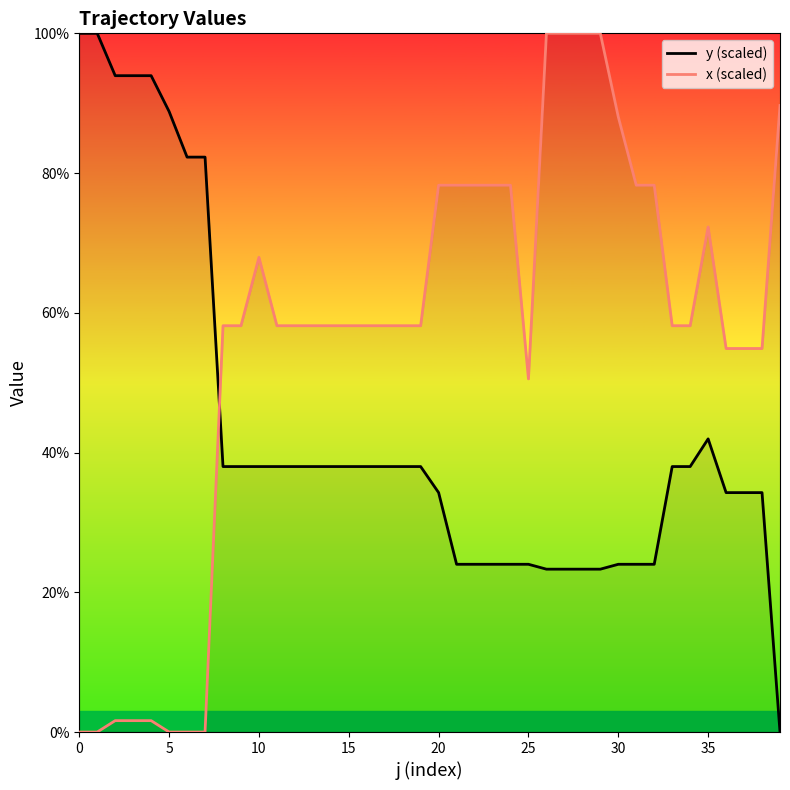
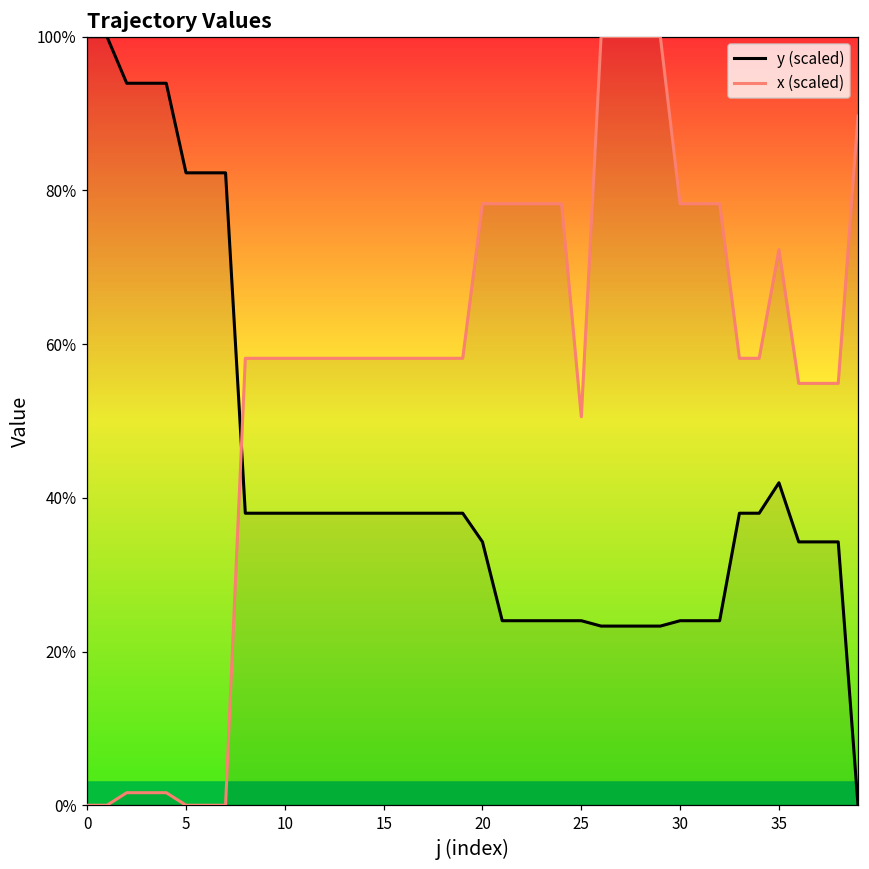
y (scaled), 5: 89% -> 82%
x (scaled), 10: 68% -> 58%
x (scaled), 30: 88% -> 78%
